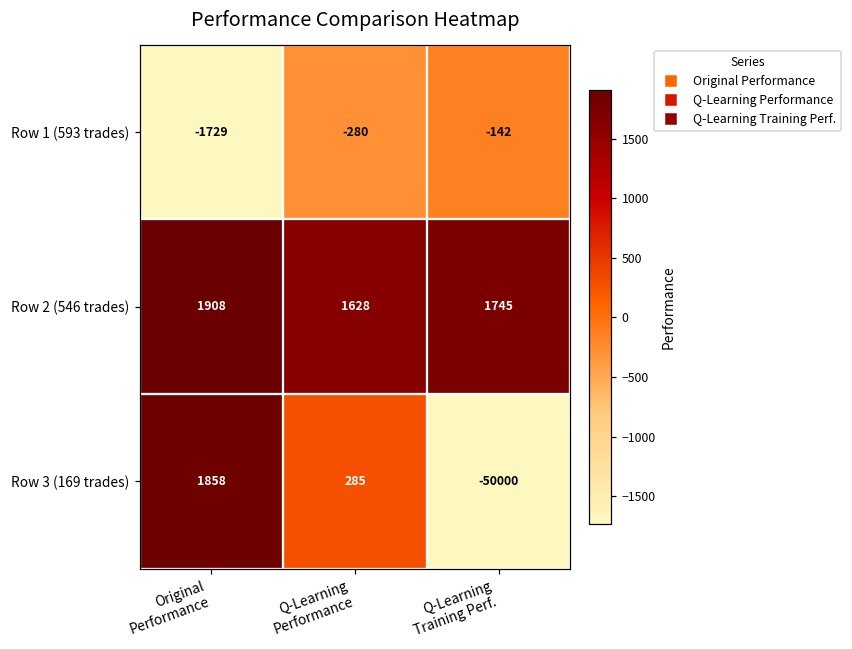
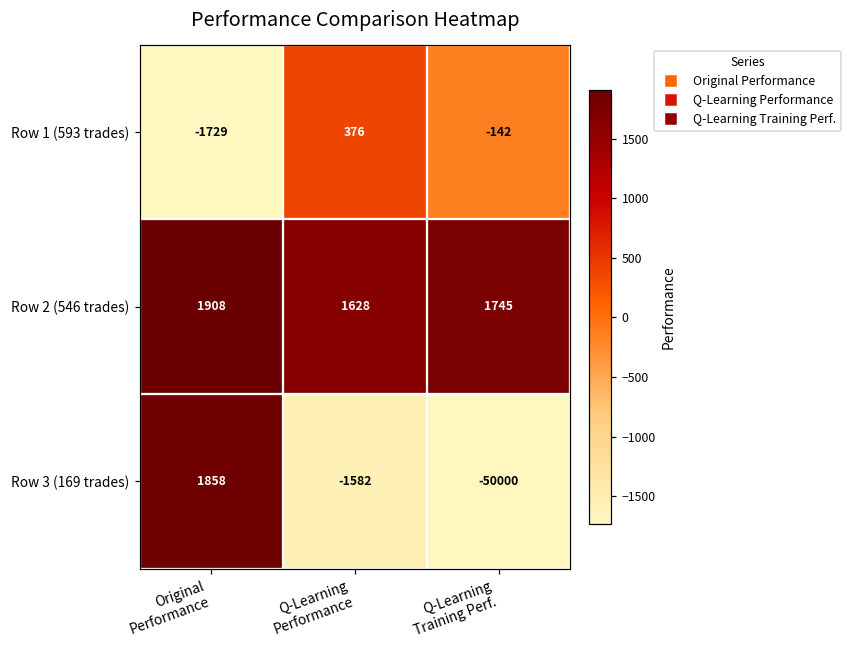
Row 1 (593 trades), Q-Learning Performance: -280 -> 376
Row 3 (169 trades), Q-Learning Performance: 285 -> -1582
